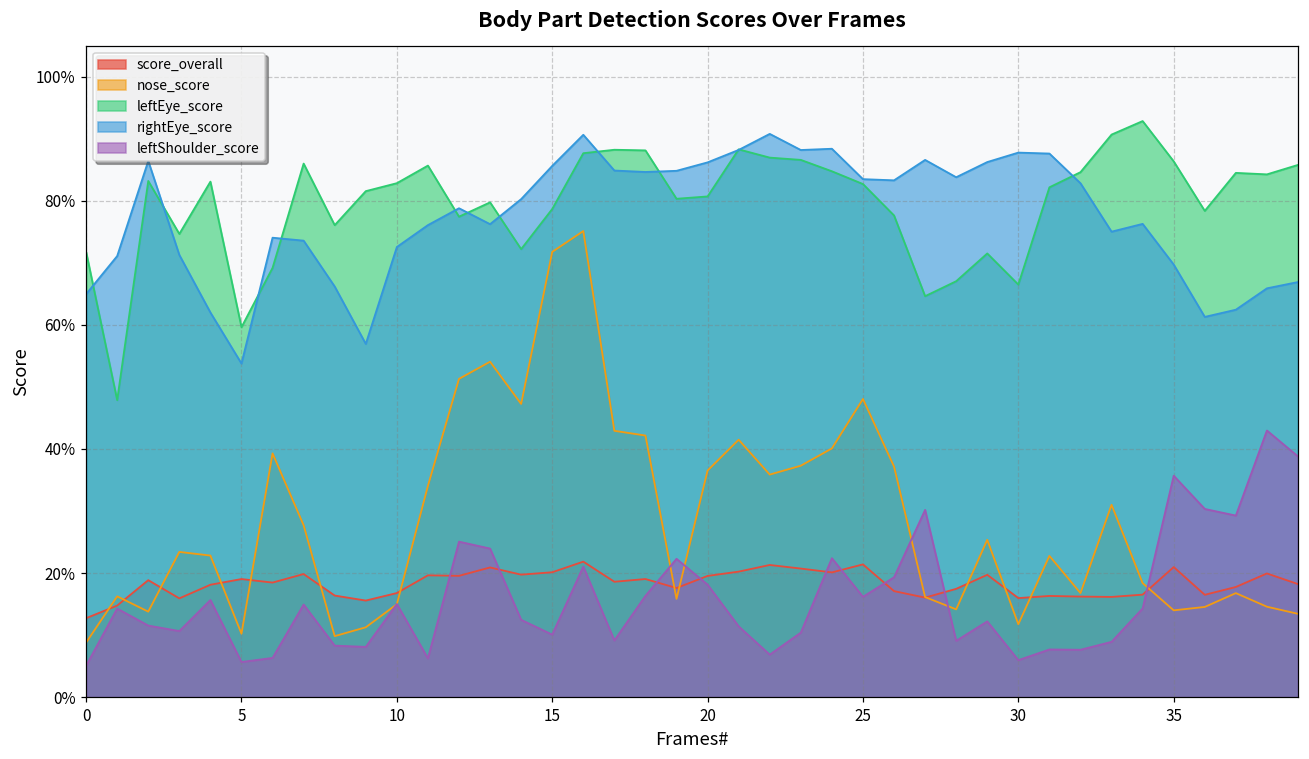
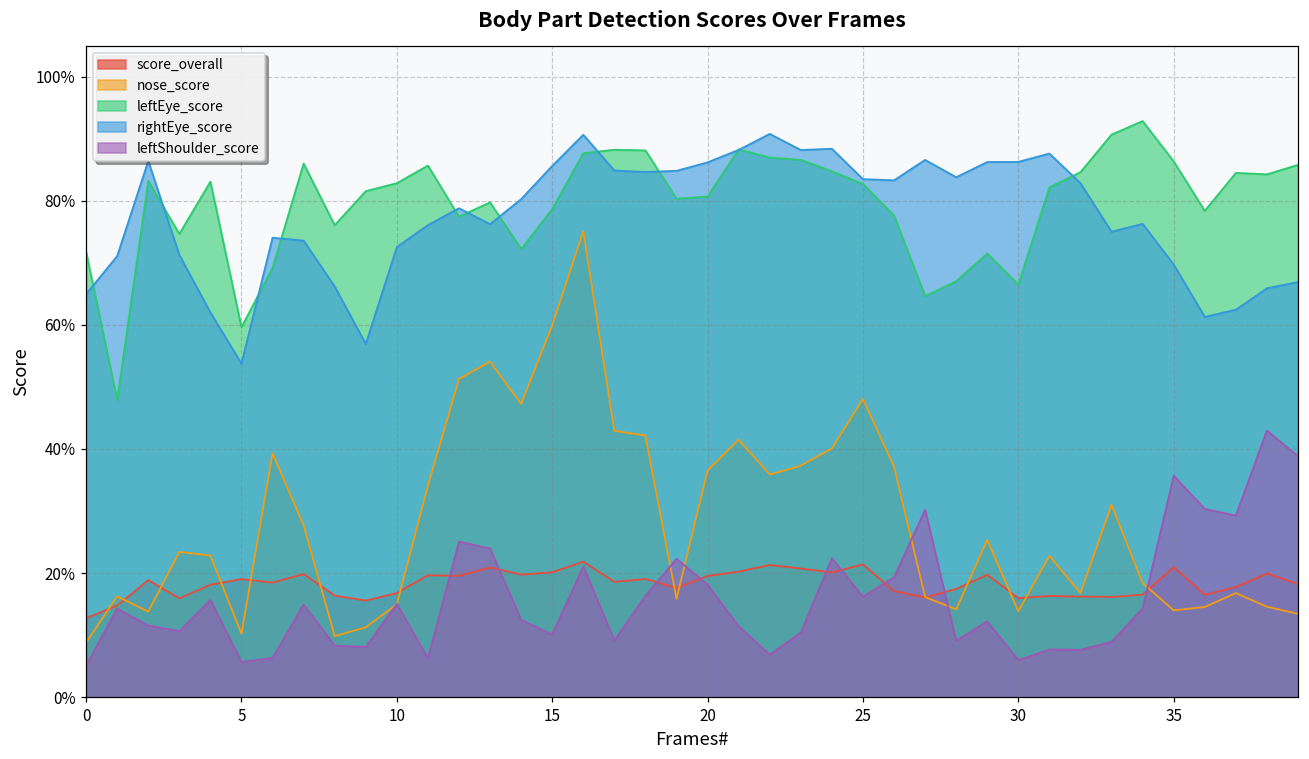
nose_score, 15: 72% -> 60%
nose_score, 30: 12% -> 14%
rightEye_score, 30: 88% -> 86%
